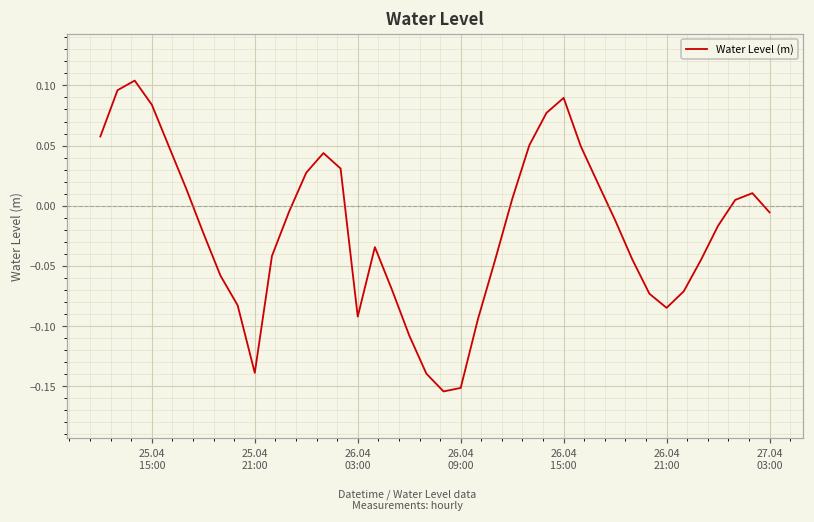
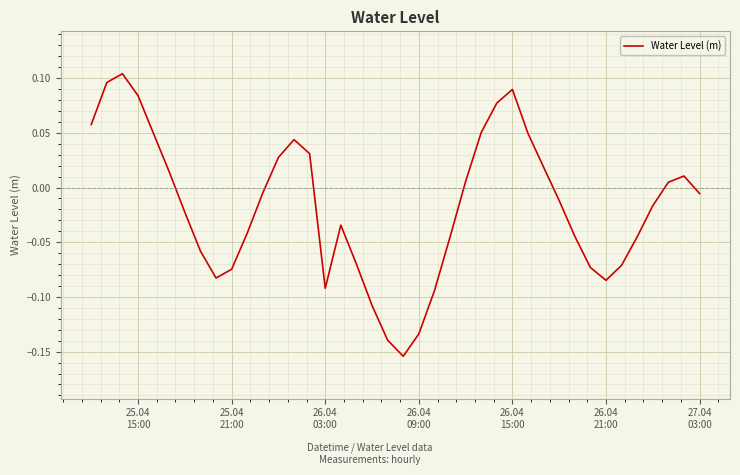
25.04 21:00: -0.139 -> -0.075
26.04 09:00: -0.151 -> -0.134
